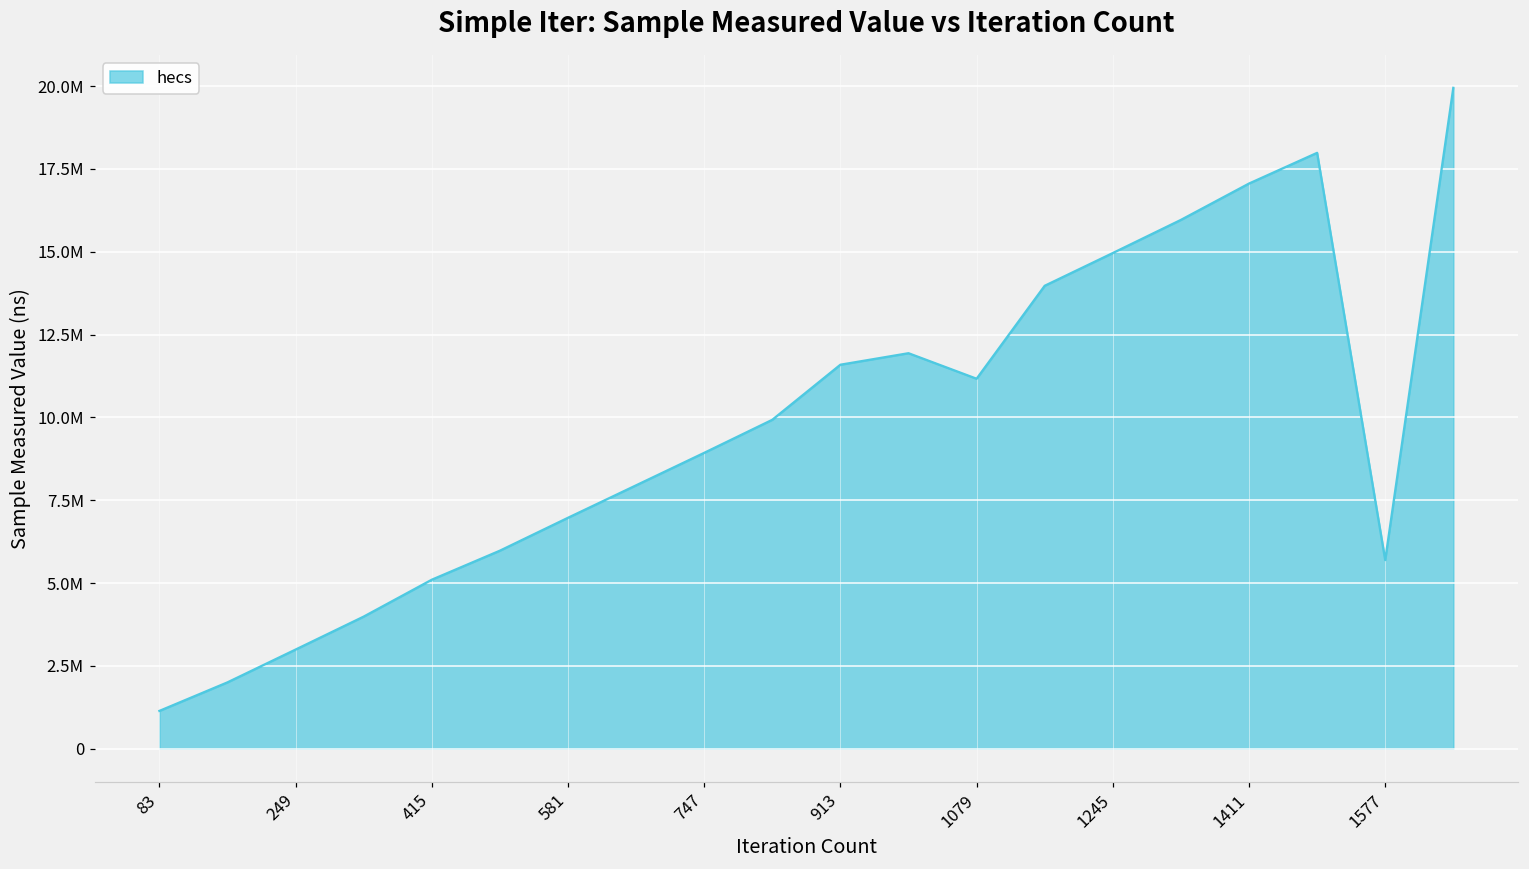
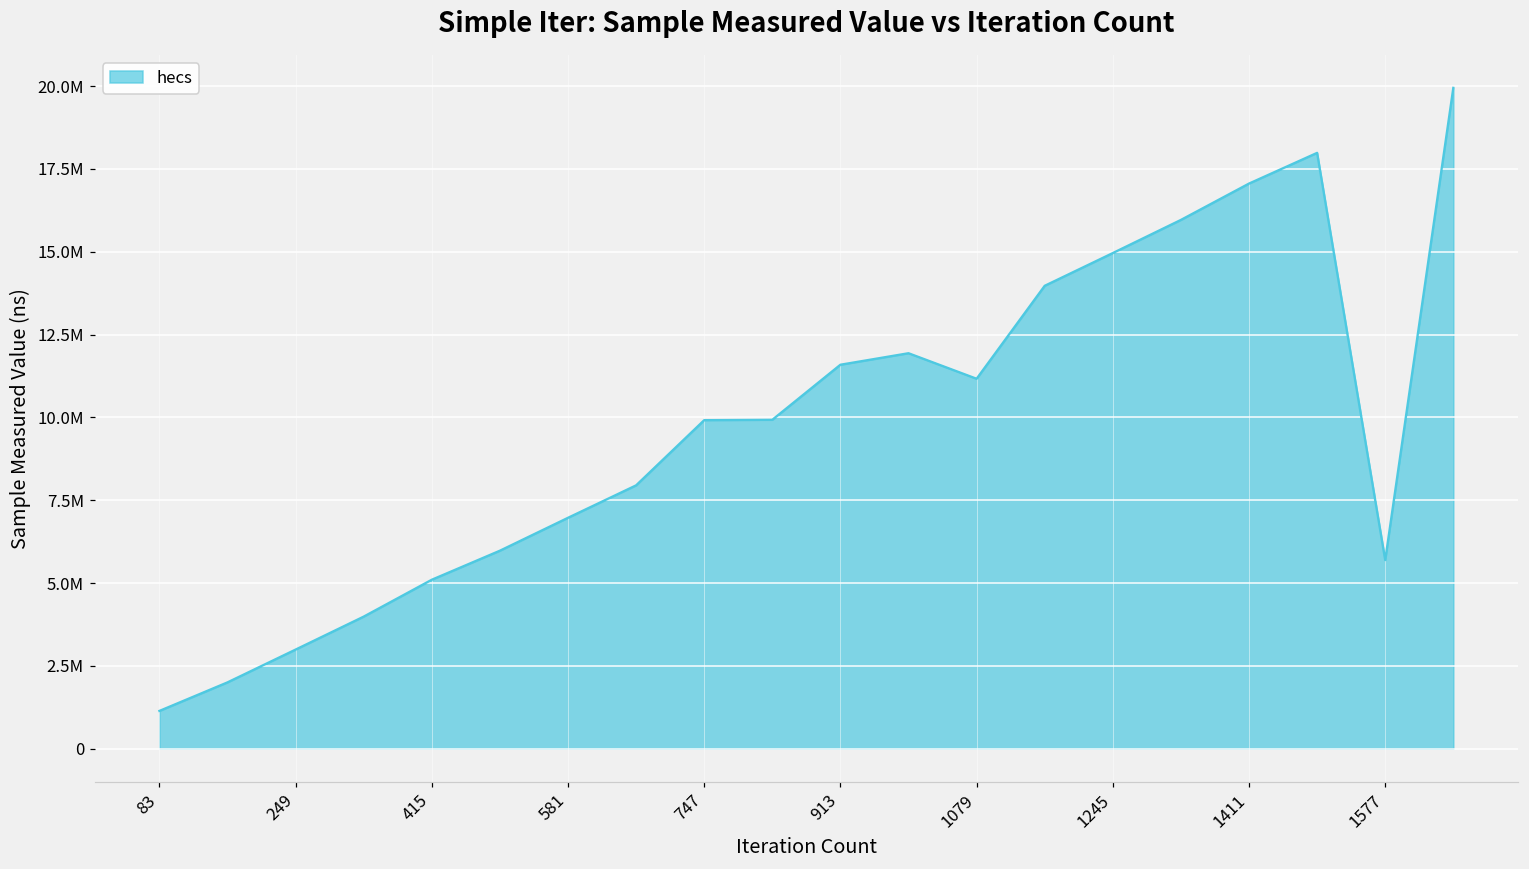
747: 8900000 -> 9900000
